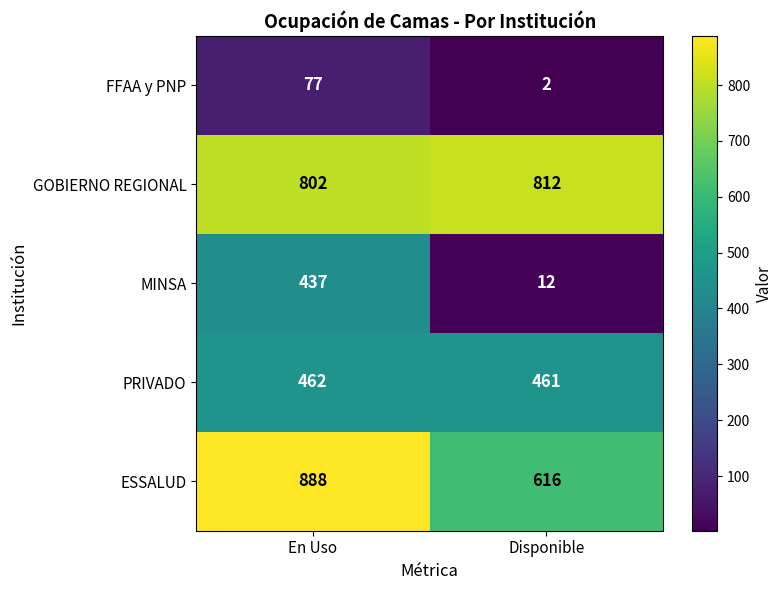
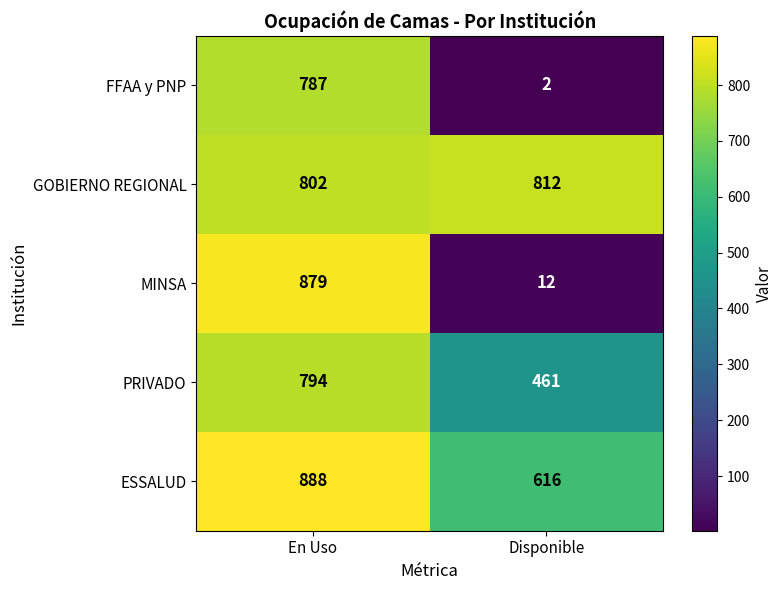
FFAA y PNP, En Uso: 77 -> 787
MINSA, En Uso: 437 -> 879
PRIVADO, En Uso: 462 -> 794
